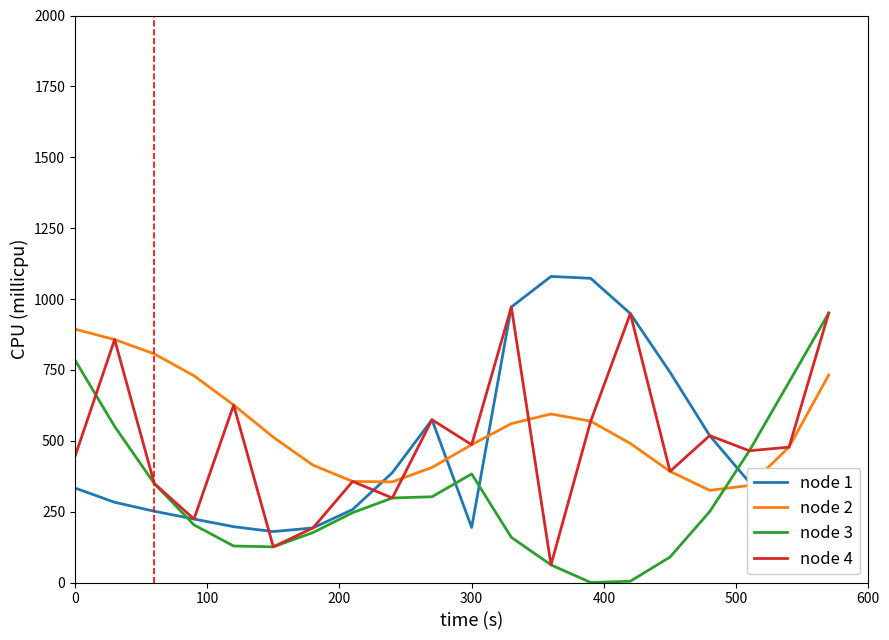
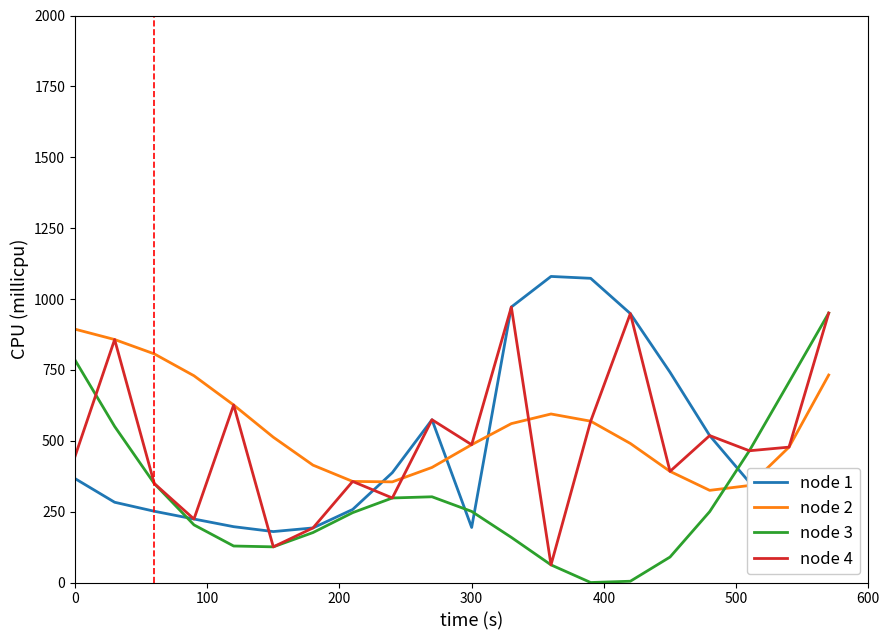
node 1, 0: 330 -> 370
node 3, 300: 380 -> 250
